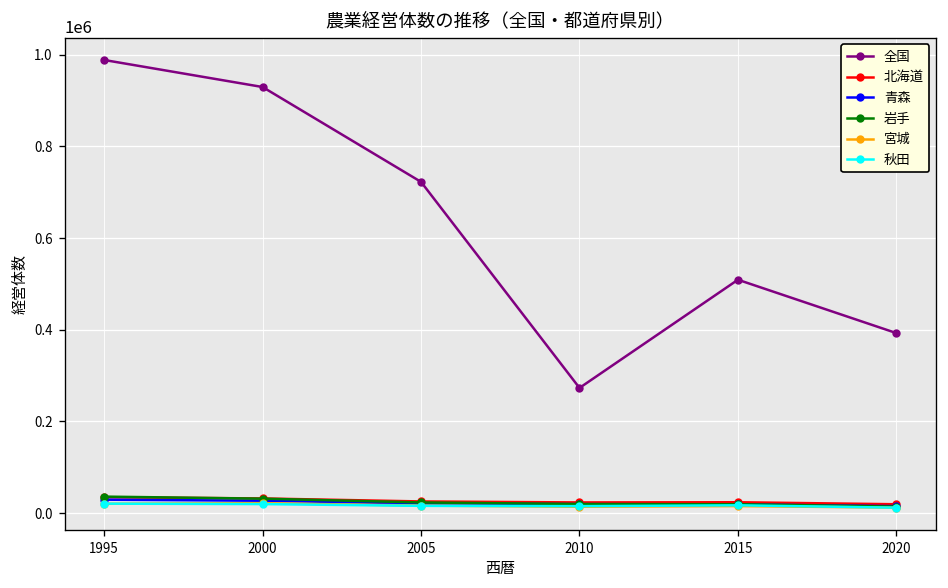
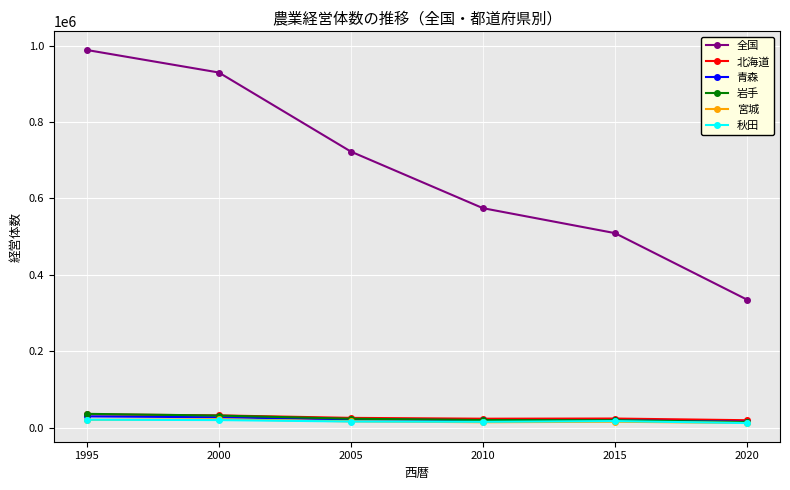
全国, 2010: 270000 -> 570000
全国, 2020: 390000 -> 330000
